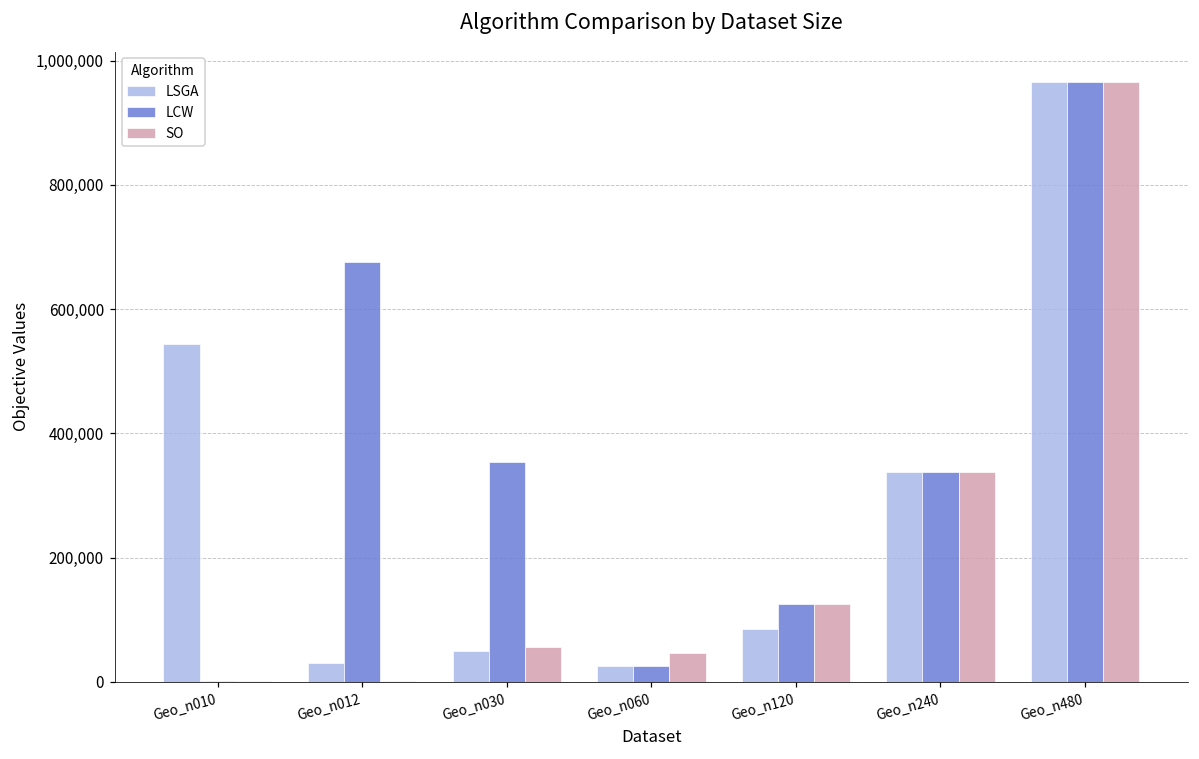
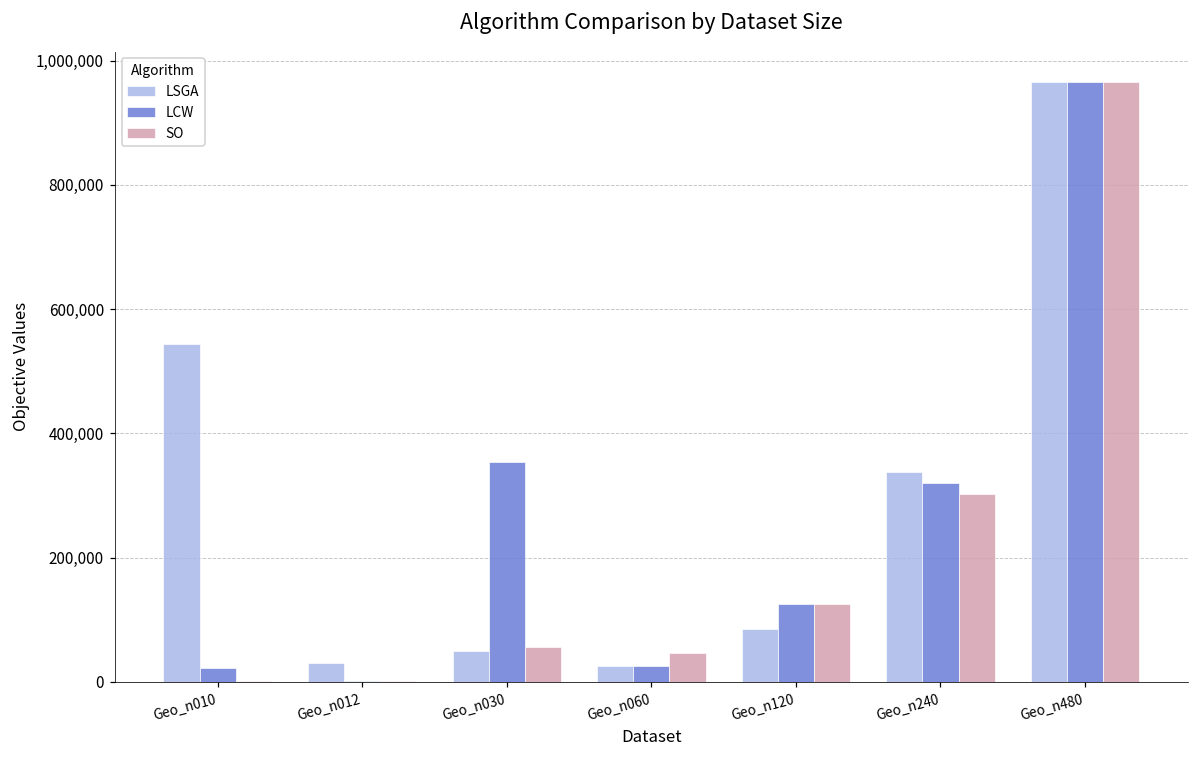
LCW, Geo_n010: 0 -> 20,000
LCW, Geo_n012: 680,000 -> 0
LCW, Geo_n240: 340,000 -> 320,000
SO, Geo_n240: 340,000 -> 300,000
